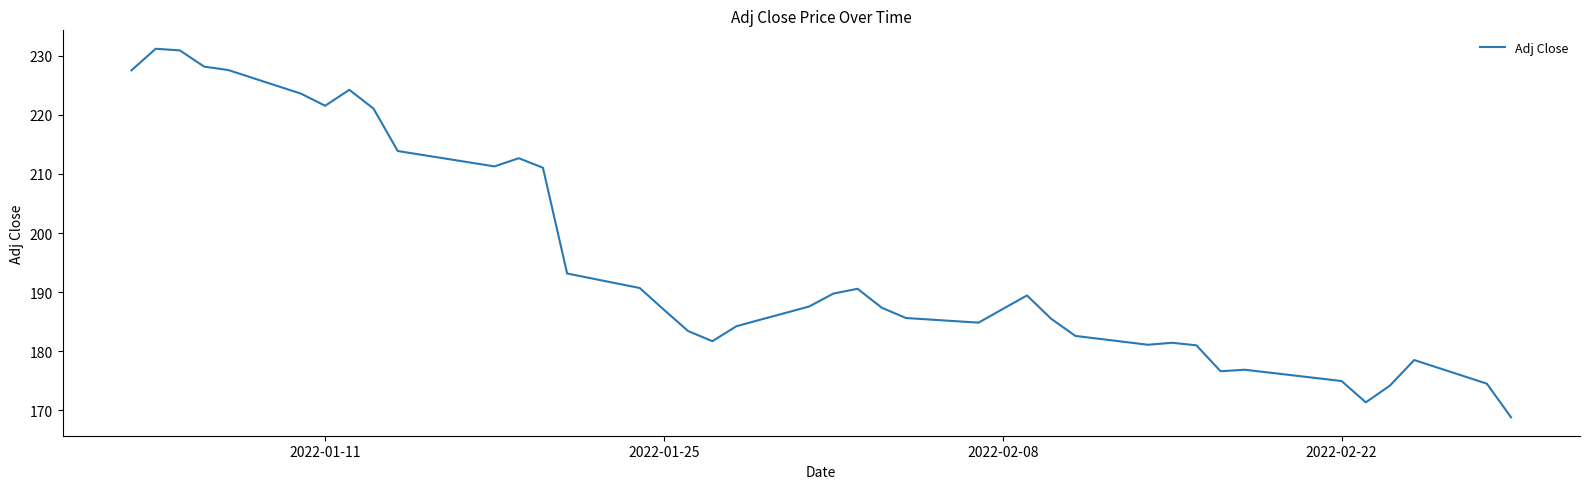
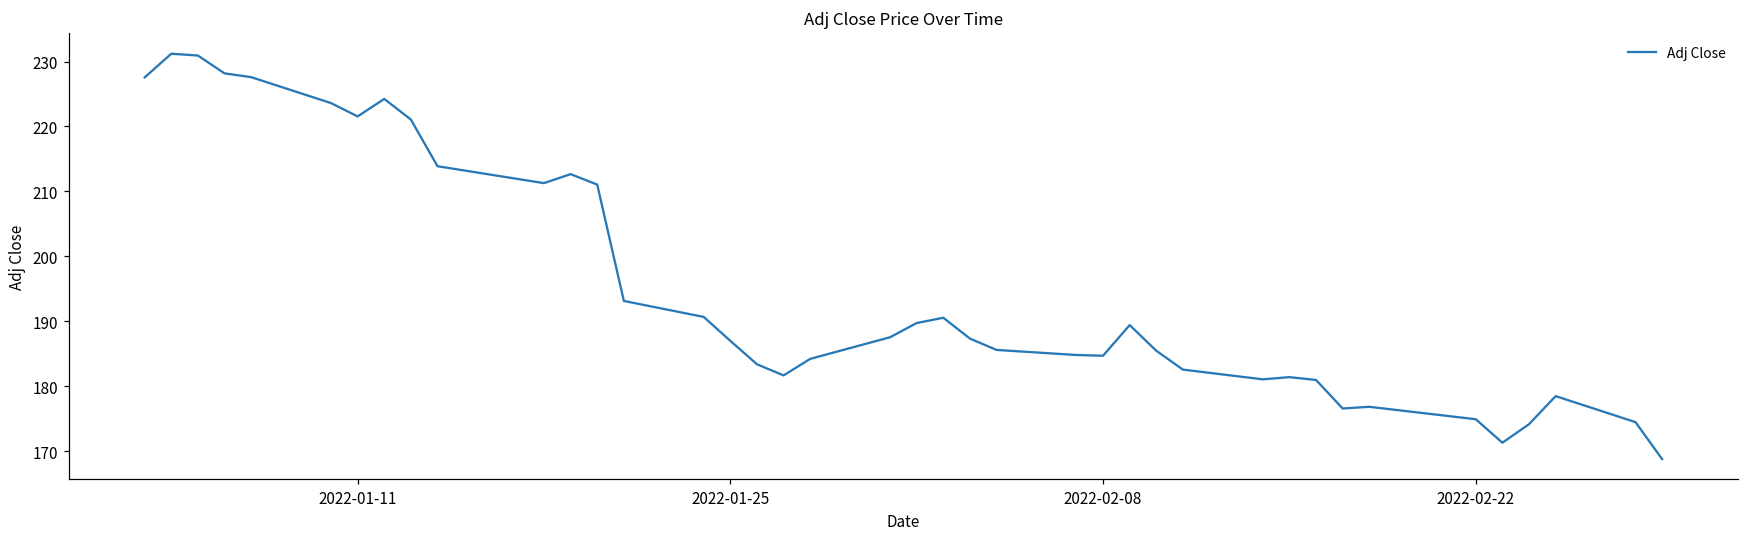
2022-02-08: 187 -> 185
